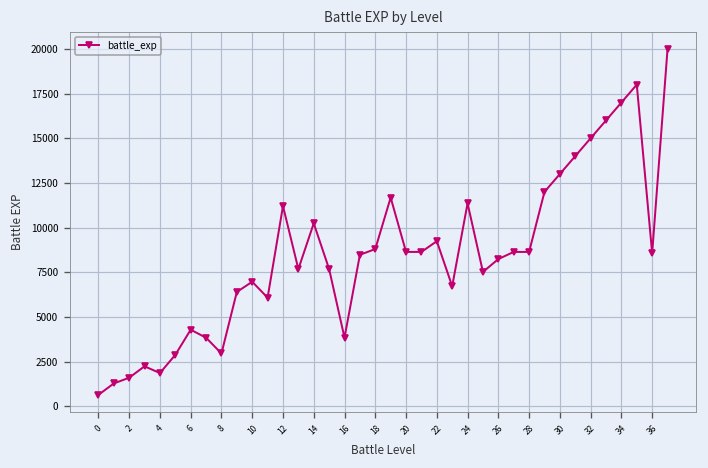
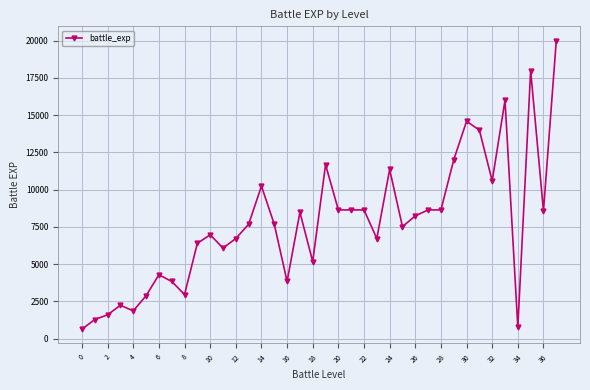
12: 11200 -> 6700
18: 8800 -> 5200
22: 9200 -> 8600
30: 13000 -> 14600
32: 15000 -> 10600
34: 17000 -> 800
